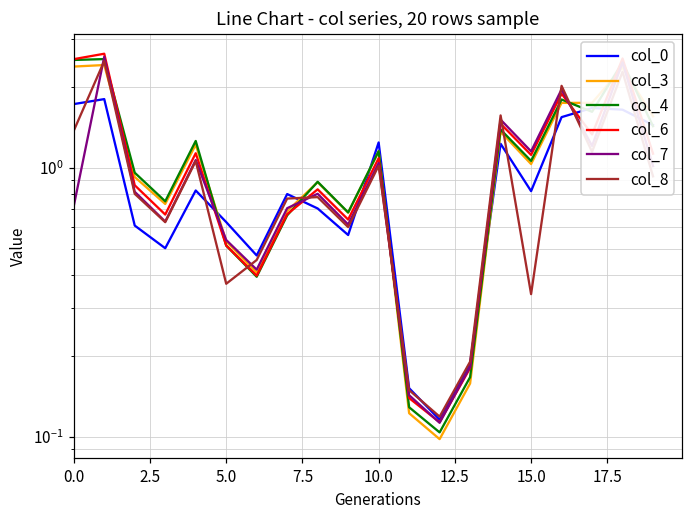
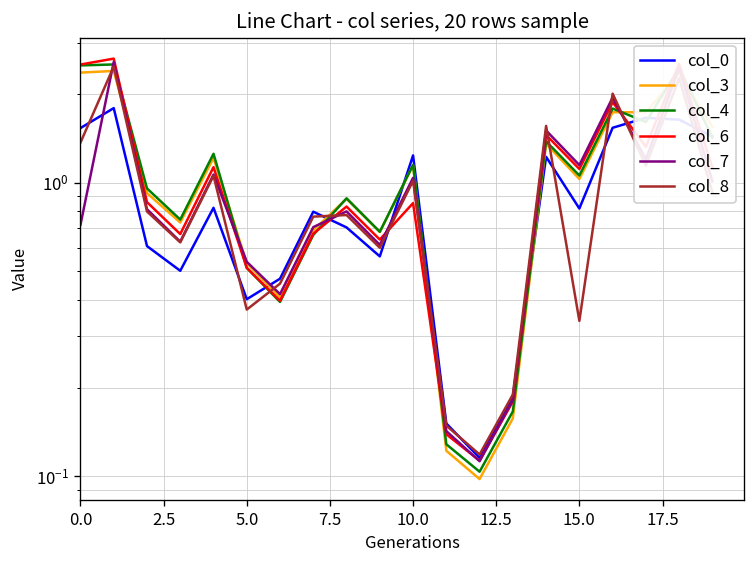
col_0, 0.0: 1.7 -> 1.5
col_0, 5.0: 0.63 -> 0.40
col_6, 10.0: 1.1 -> 0.85
